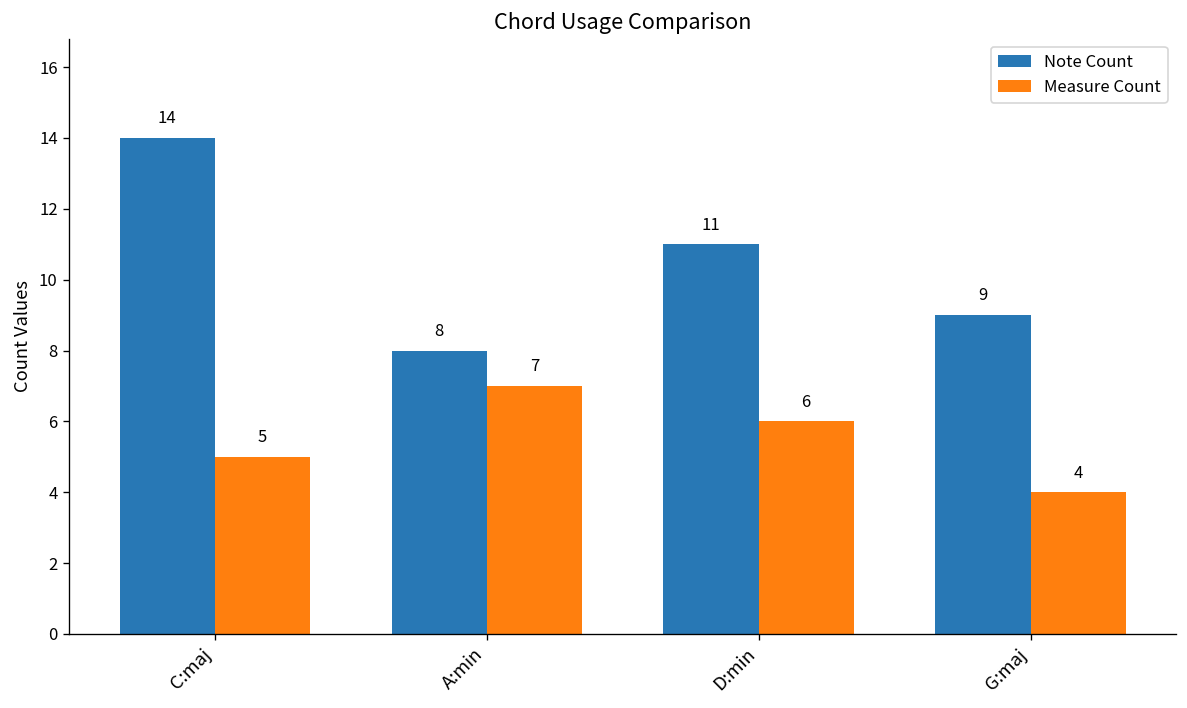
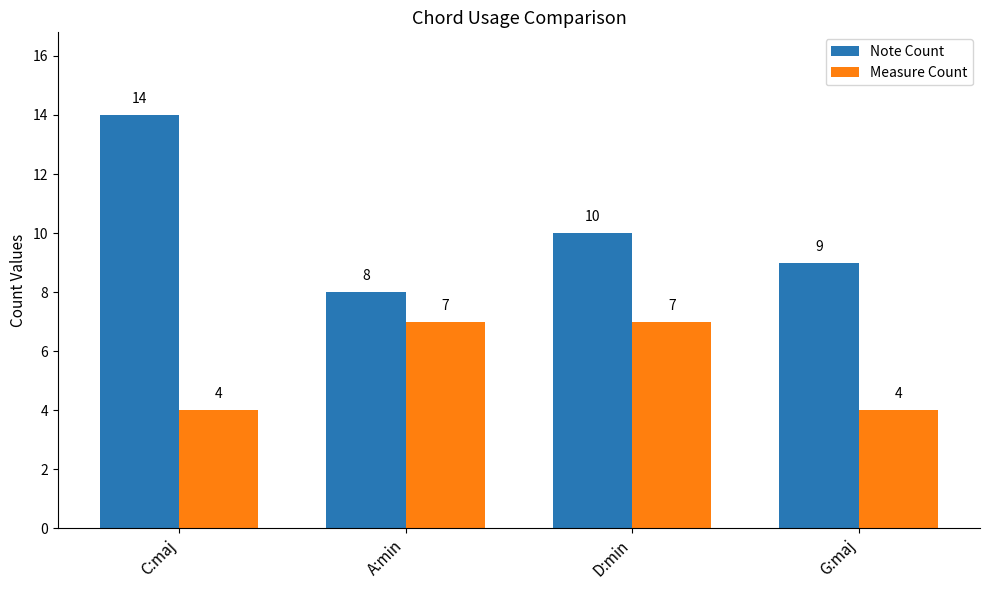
Measure Count, C:maj: 5 -> 4
Note Count, D:min: 11 -> 10
Measure Count, D:min: 6 -> 7
